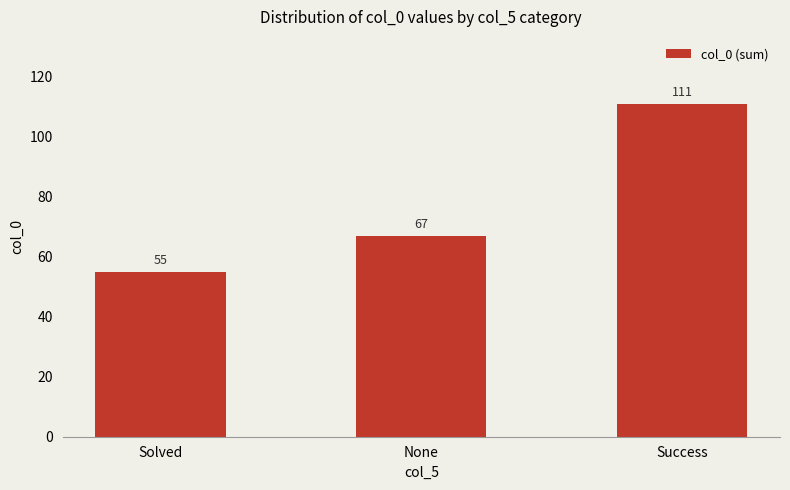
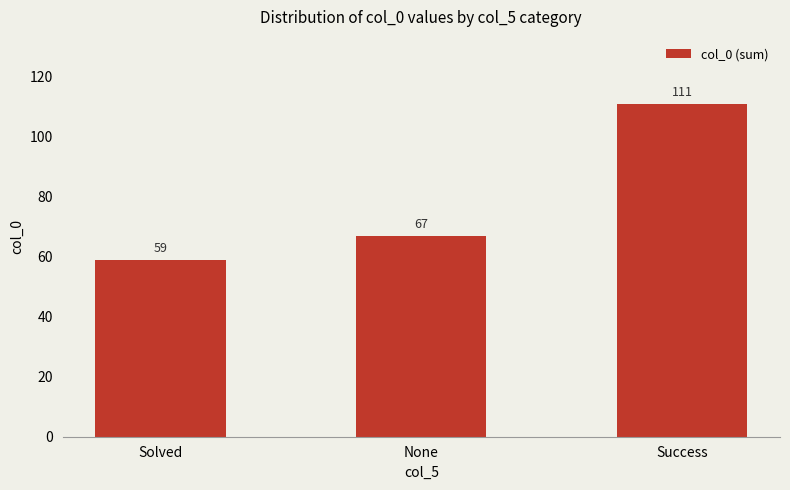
Solved: 55 -> 59
